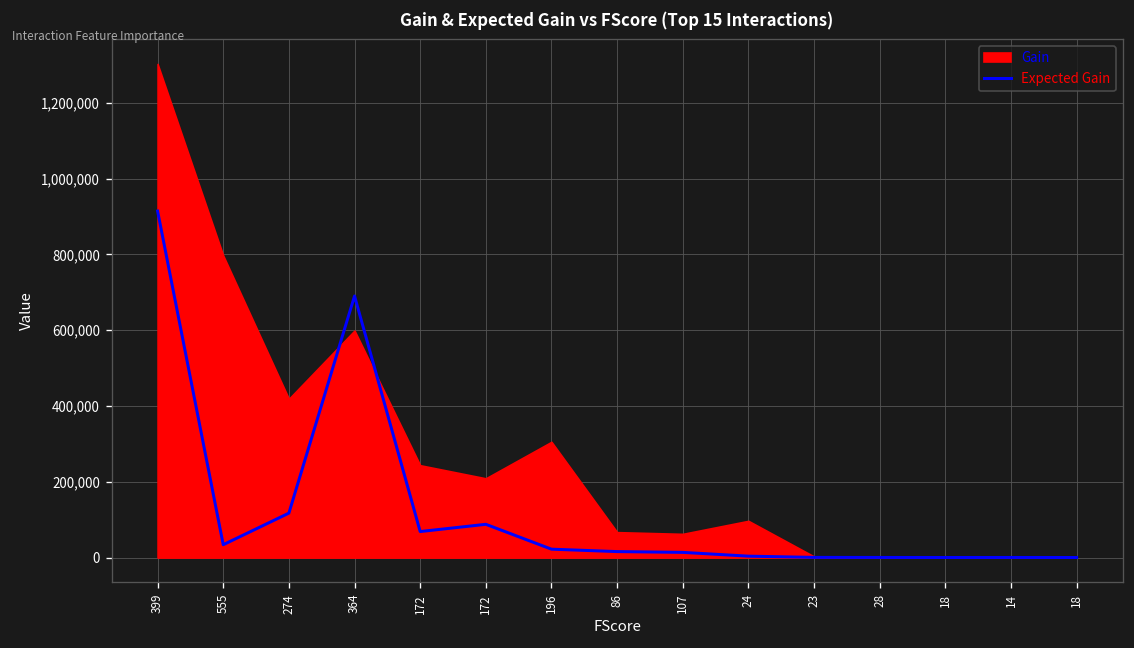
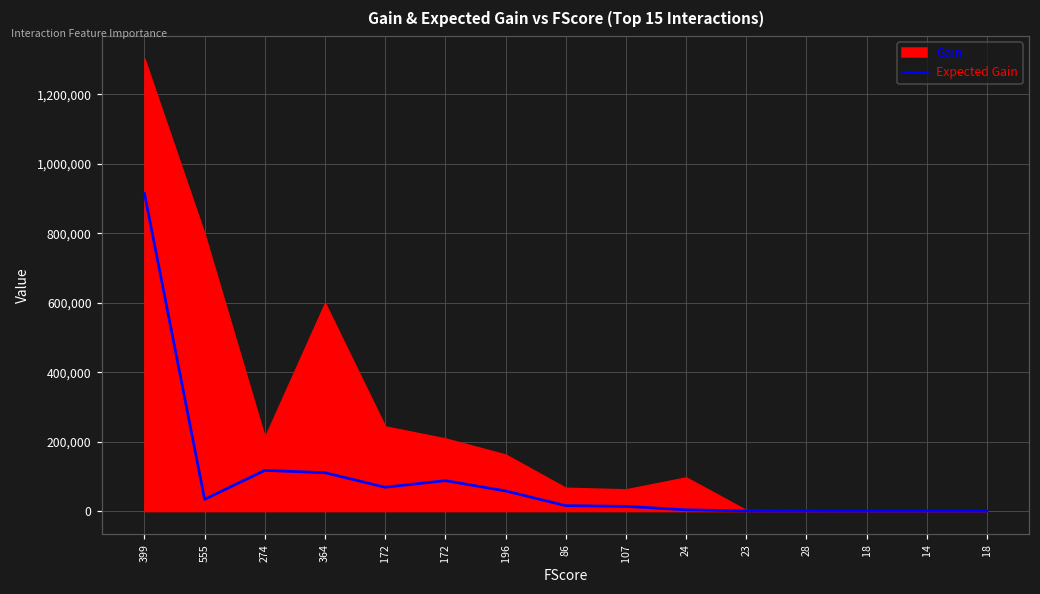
Gain, 274: 420,000 -> 210,000
Expected Gain, 364: 690,000 -> 110,000
Expected Gain, 196: 20,000 -> 60,000
Gain, 196: 310,000 -> 160,000
